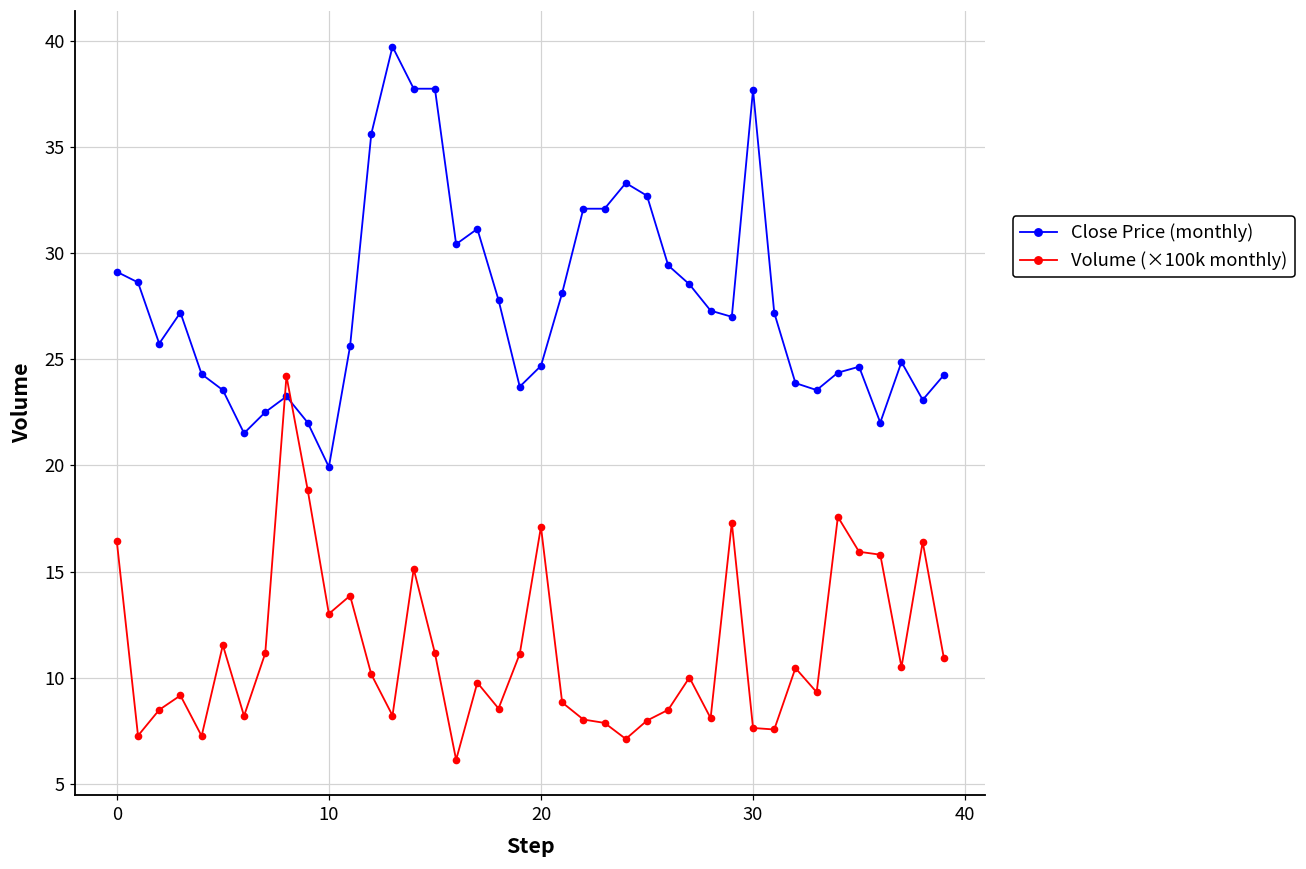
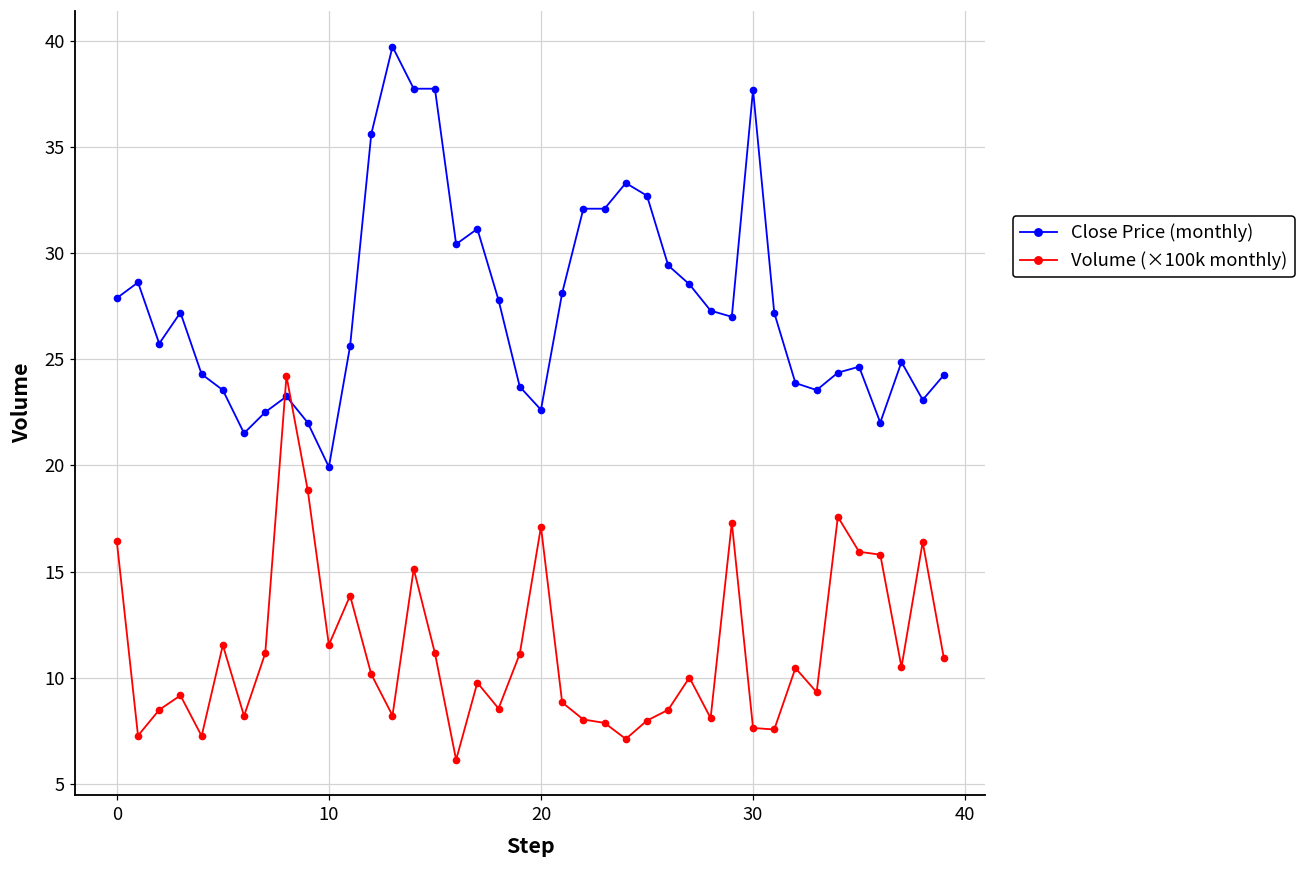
Close Price (monthly), 0: 29.1 -> 27.9
Volume (×100k monthly), 10: 13.0 -> 11.6
Close Price (monthly), 20: 24.7 -> 22.6
